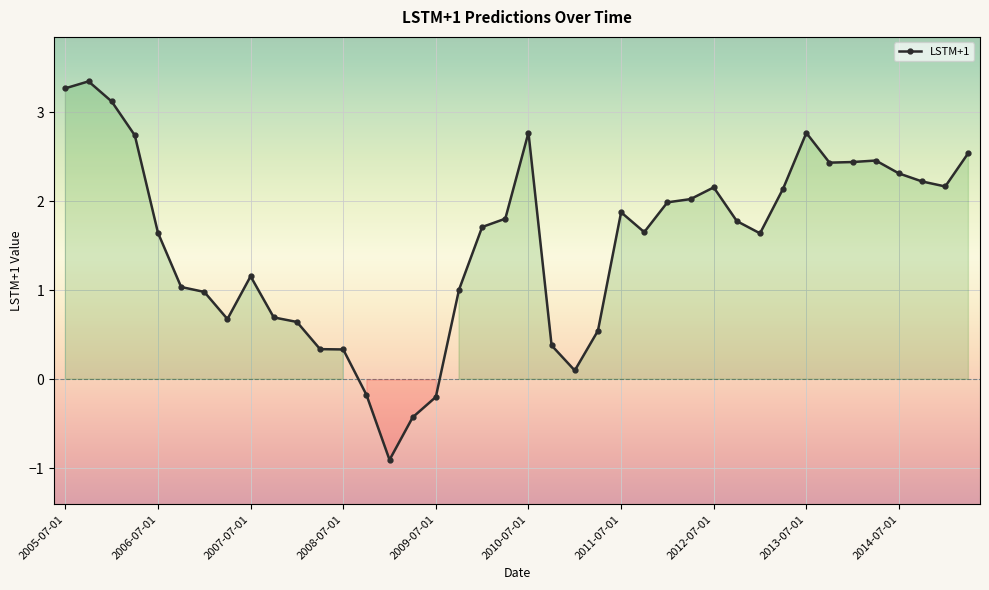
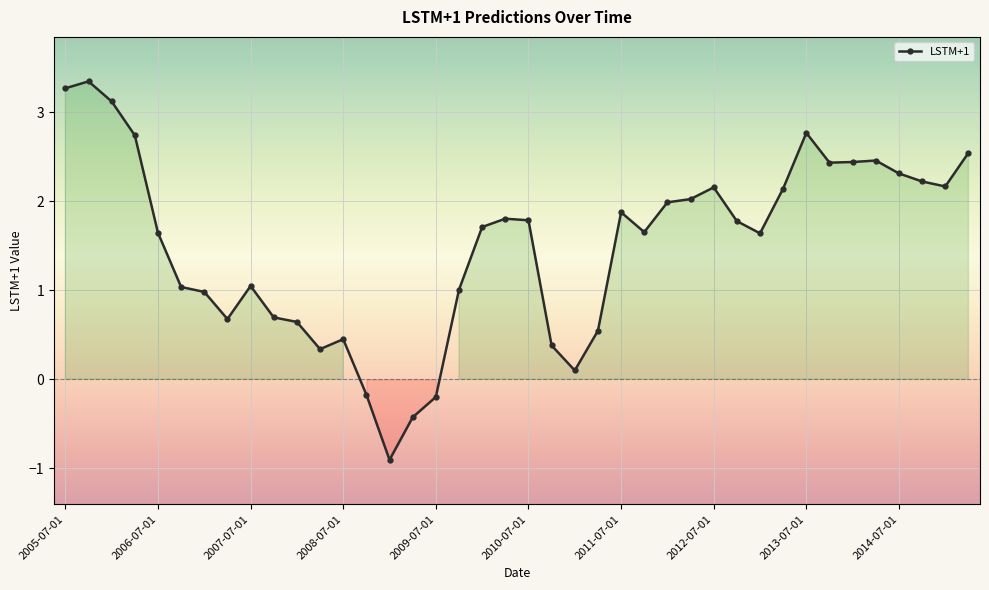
LSTM+1, 2007-07-01: 1.2 -> 1.0
LSTM+1, 2008-07-01: 0.3 -> 0.5
LSTM+1, 2010-07-01: 2.8 -> 1.8
